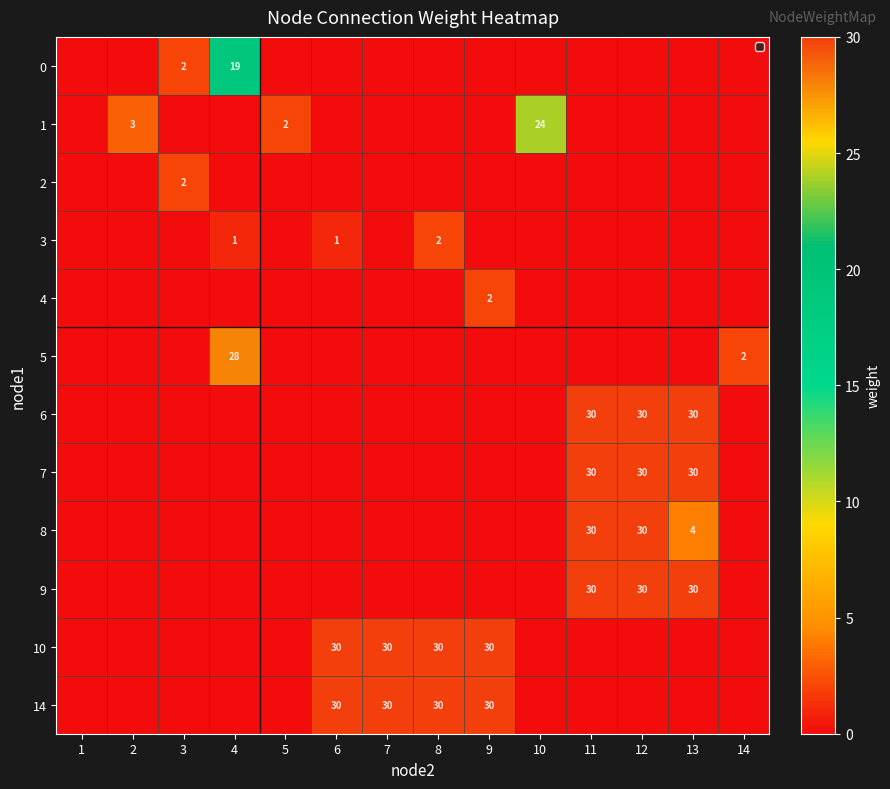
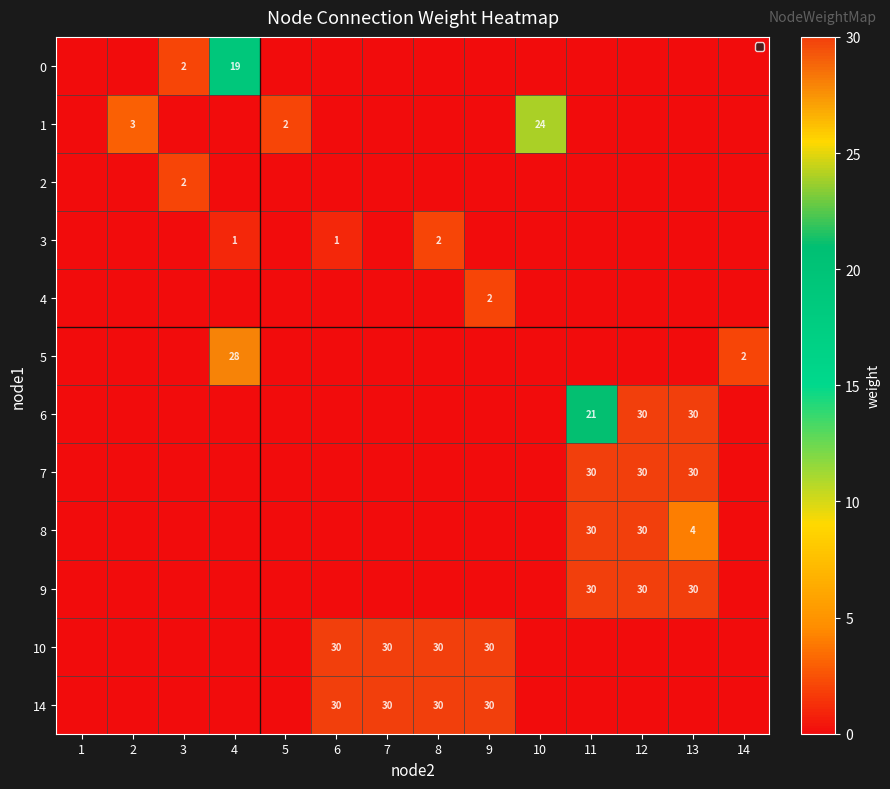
6, 11: 30 -> 21
